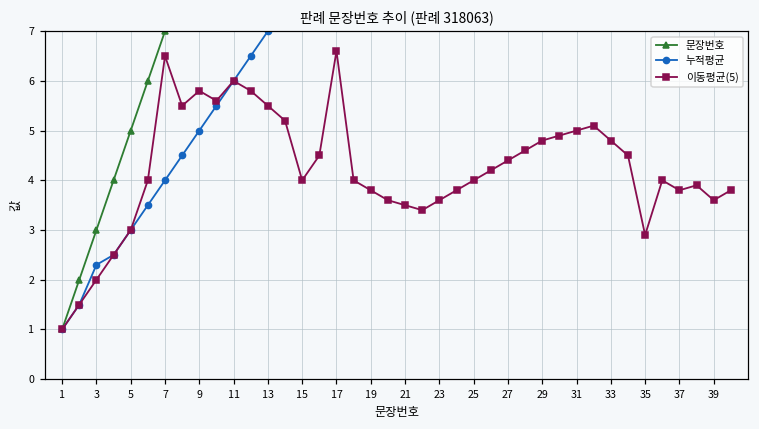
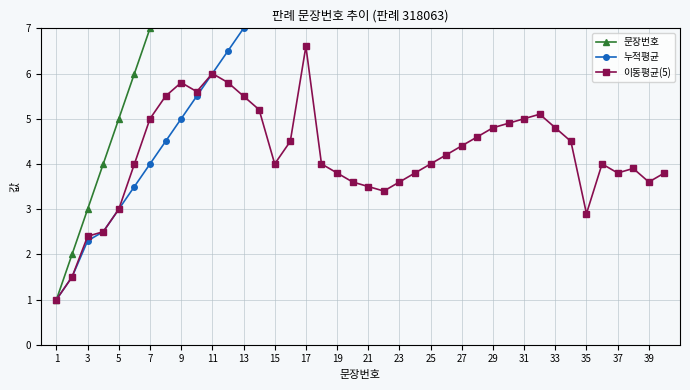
이동평균(5), 3: 2.0 -> 2.4
이동평균(5), 7: 6.5 -> 5.0
